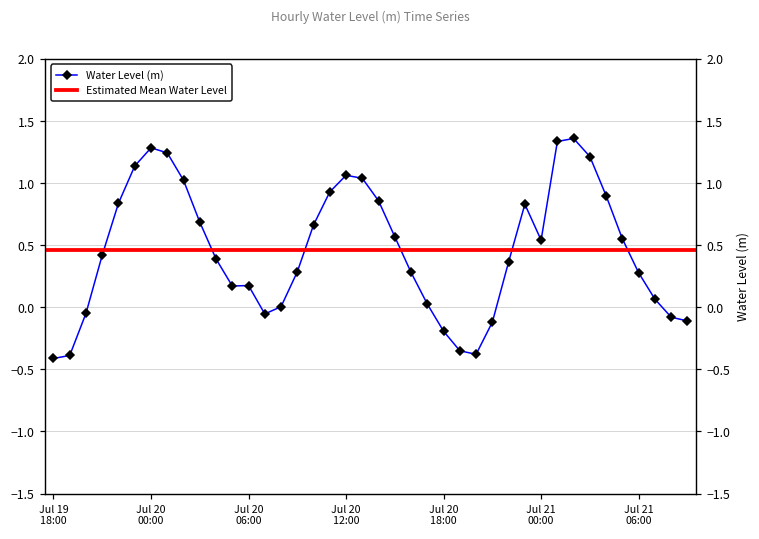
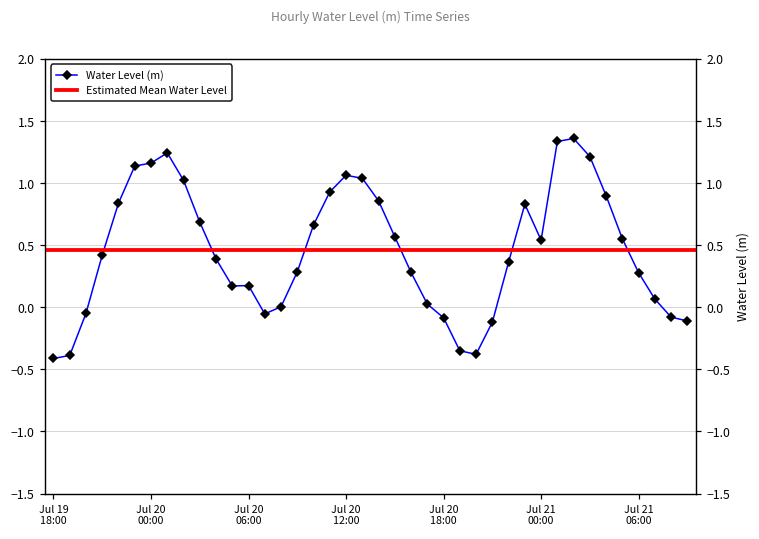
Jul 20 00:00: 1.28 -> 1.16
Jul 20 18:00: -0.19 -> -0.08
